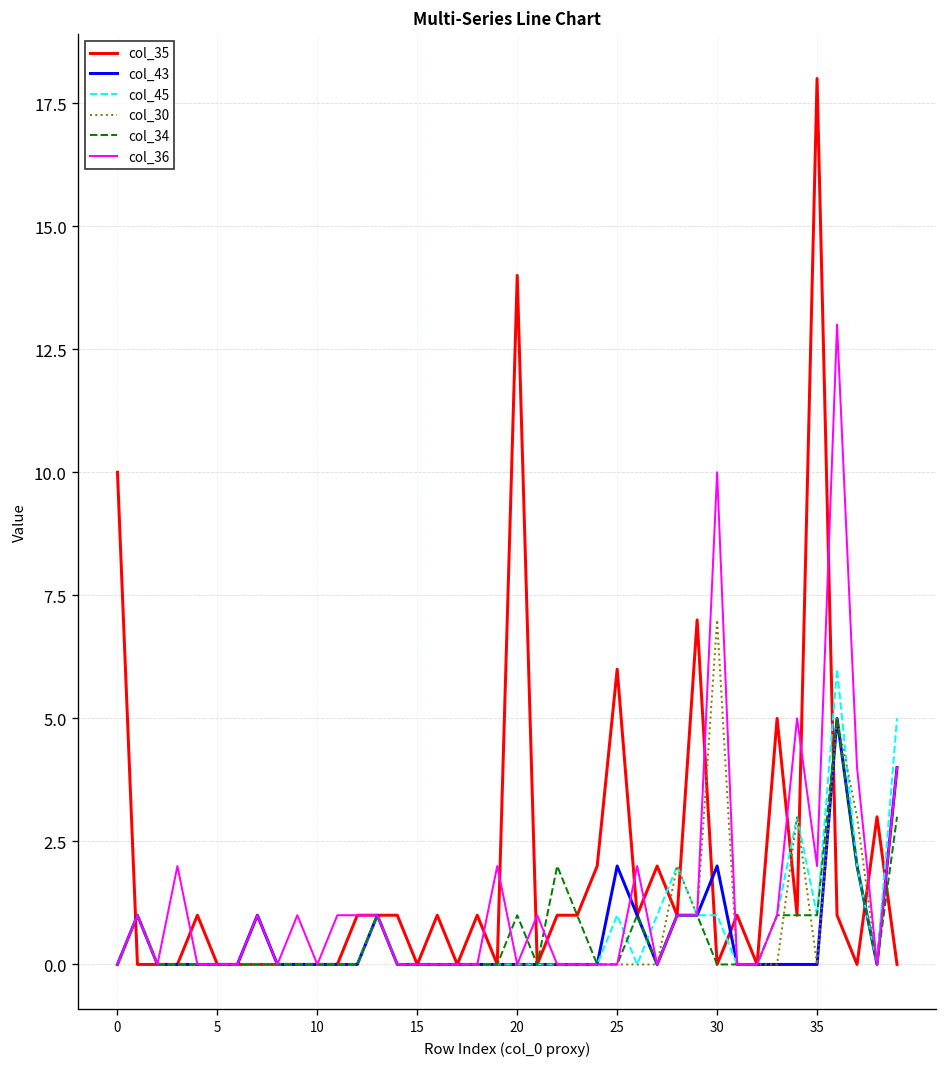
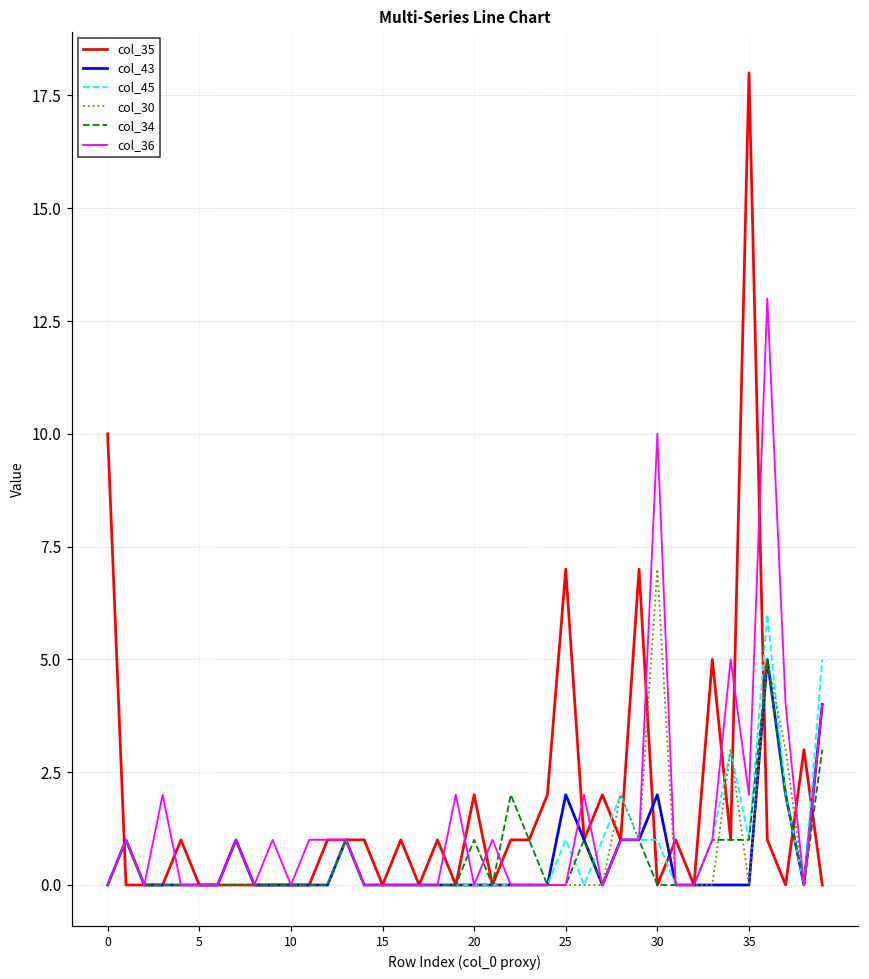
col_35, 20: 14 -> 2
col_35, 25: 6 -> 7
